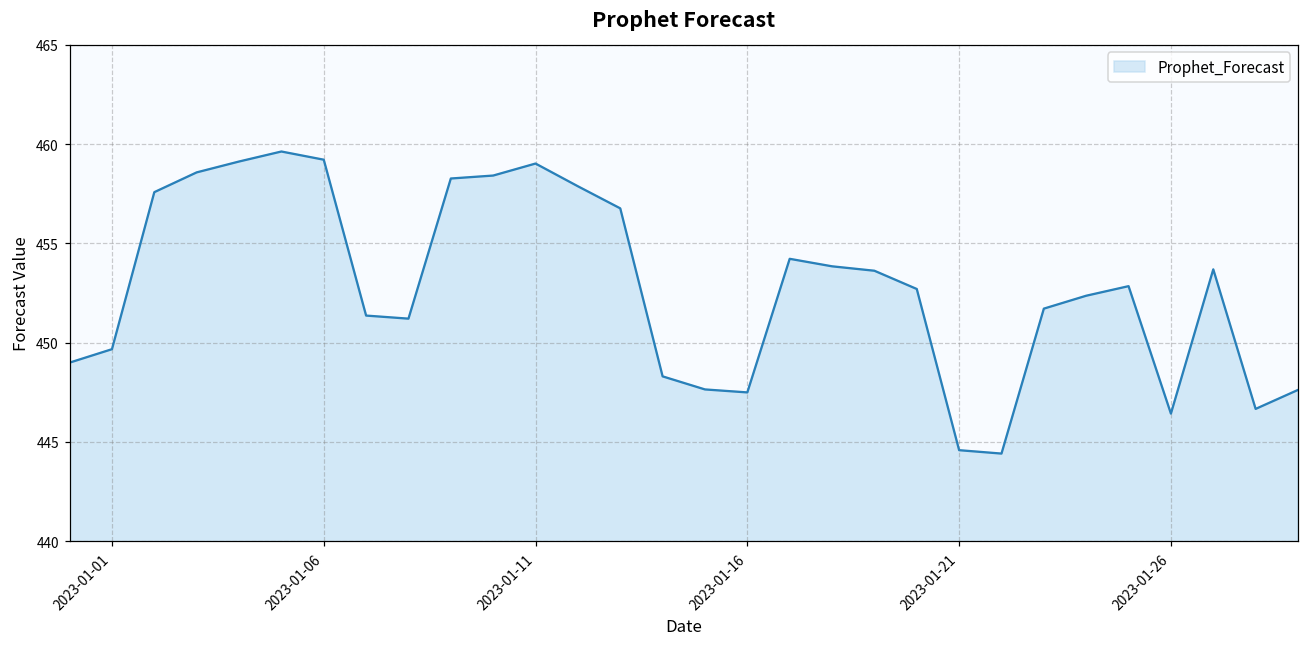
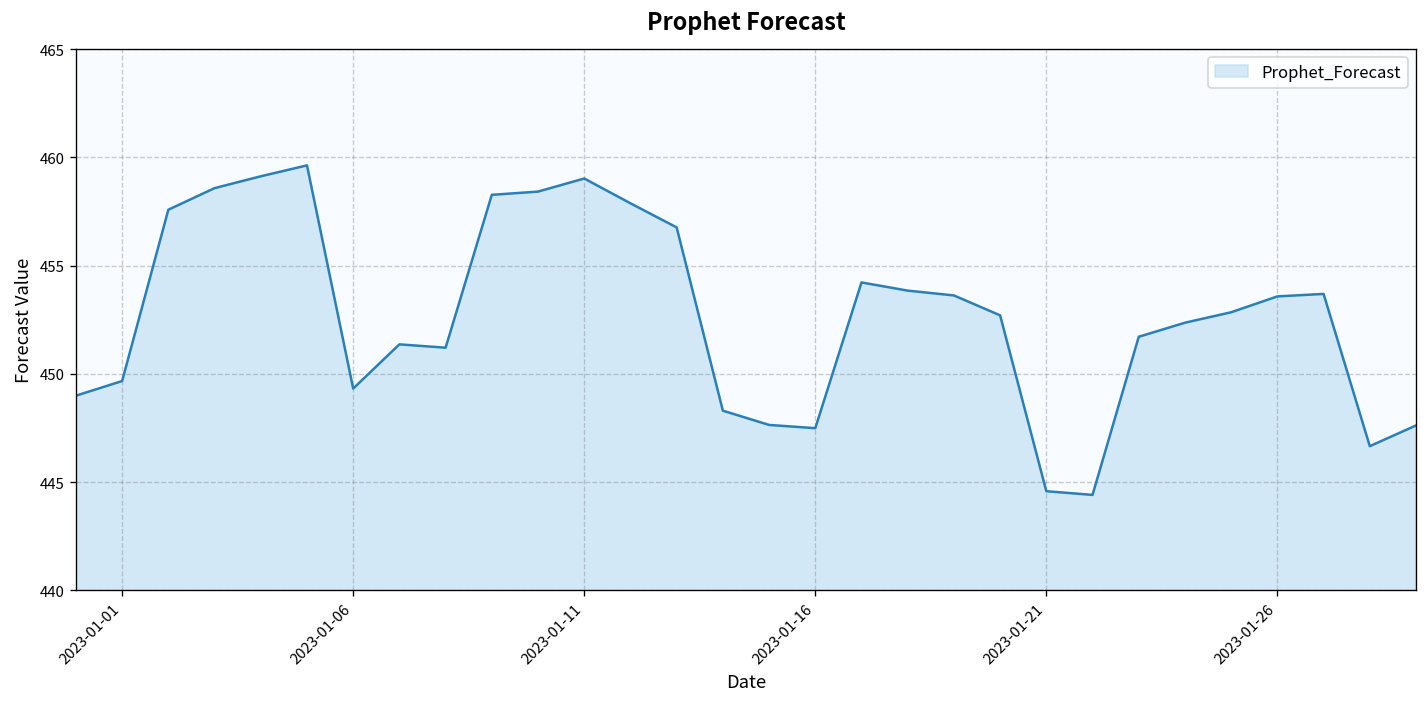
2023-01-06: 459.2 -> 449.3
2023-01-26: 446.4 -> 453.6
